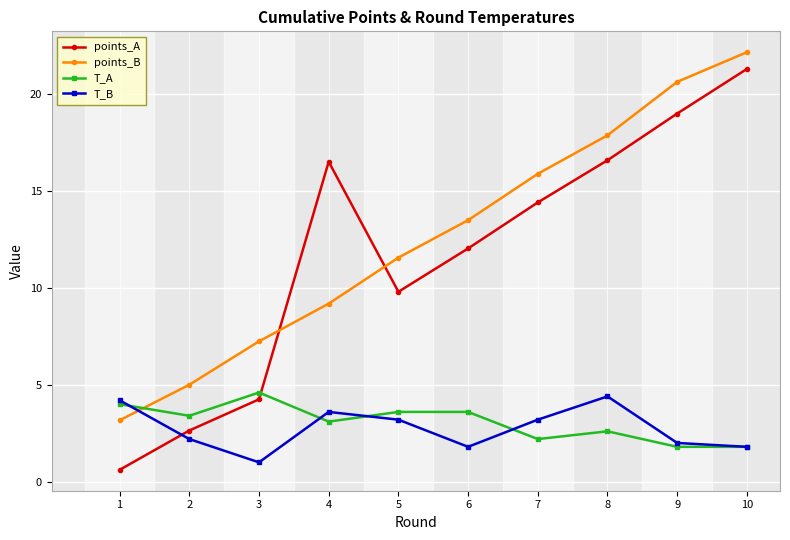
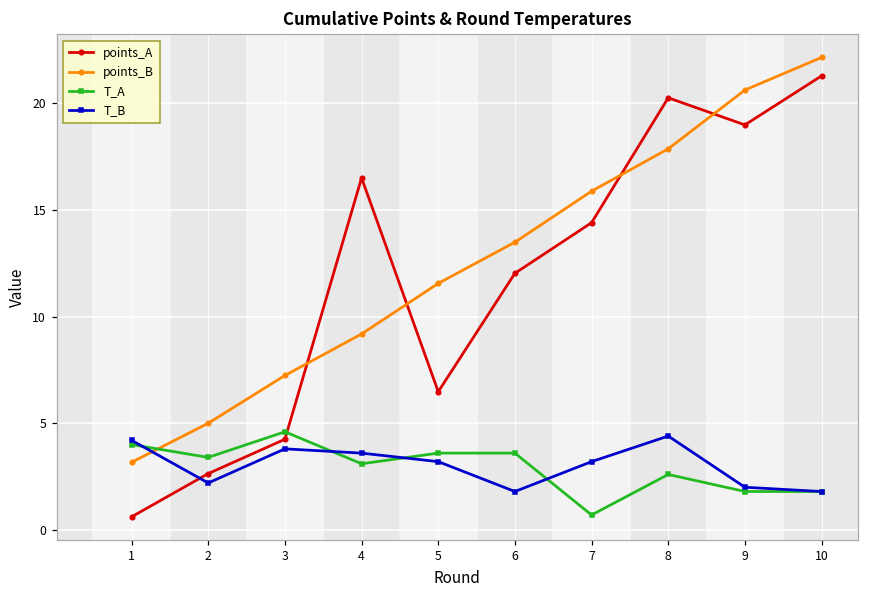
T_B, 3: 1.0 -> 3.8
points_A, 5: 9.8 -> 6.5
T_A, 7: 2.2 -> 0.7
points_A, 8: 16.6 -> 20.3
